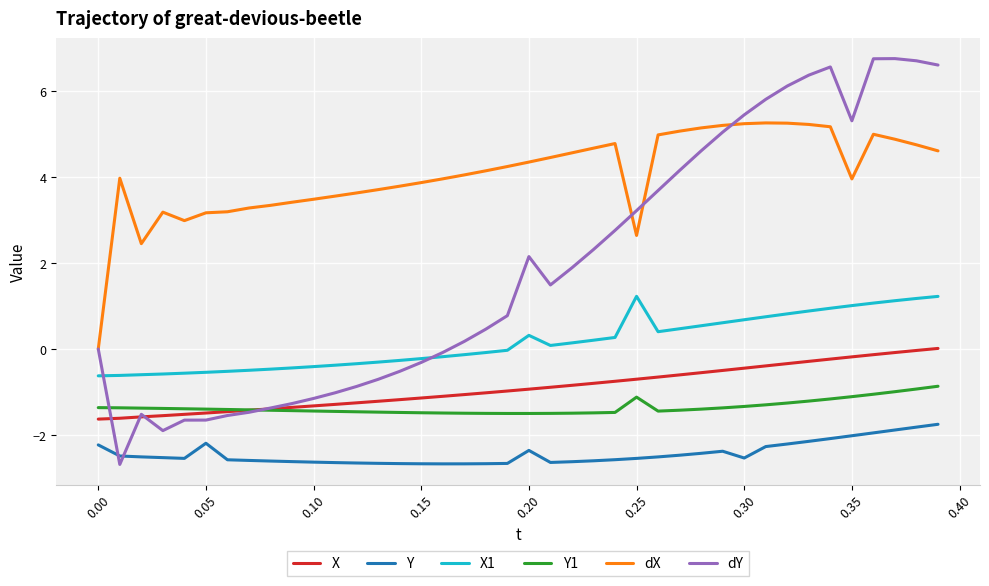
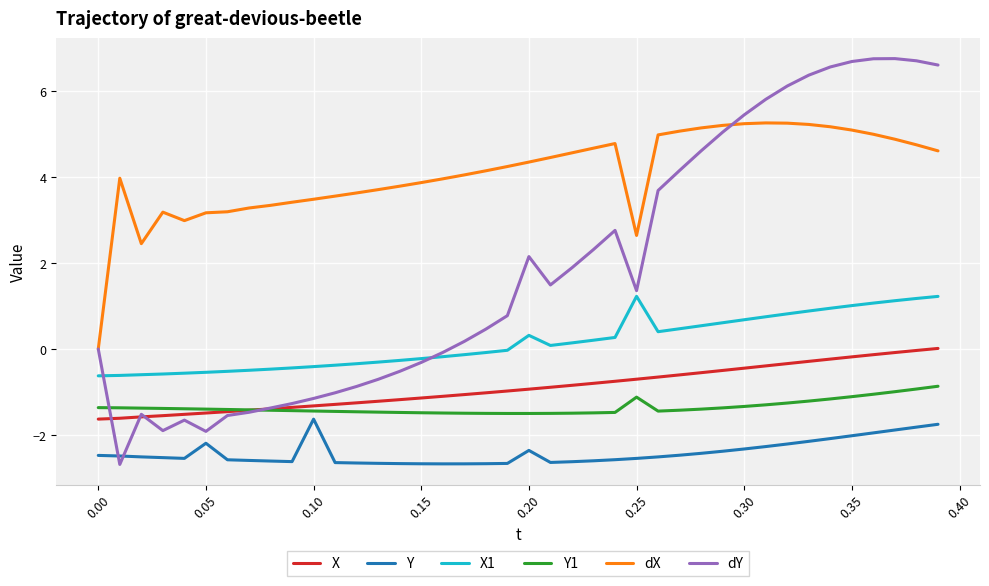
Y, 0.00: -2.2 -> -2.5
dY, 0.05: -1.7 -> -1.9
Y, 0.10: -2.6 -> -1.6
dY, 0.25: 3.2 -> 1.4
Y, 0.30: -2.5 -> -2.3
dX, 0.35: 4.0 -> 5.1
dY, 0.35: 5.3 -> 6.7
